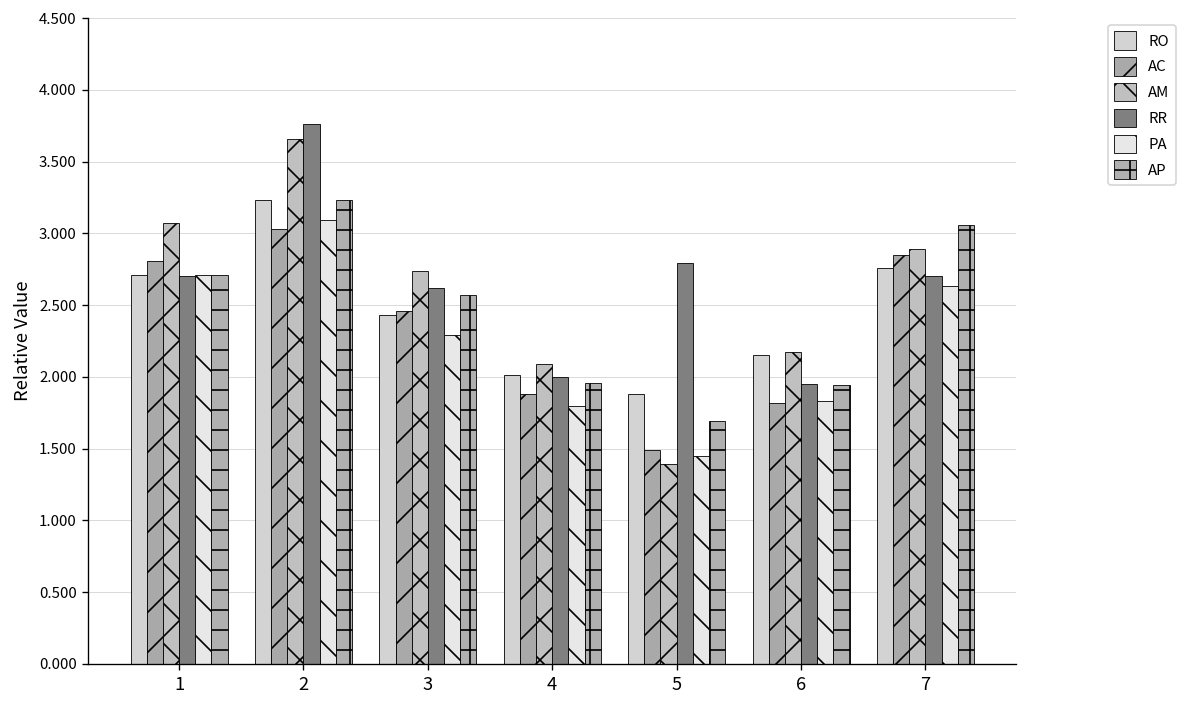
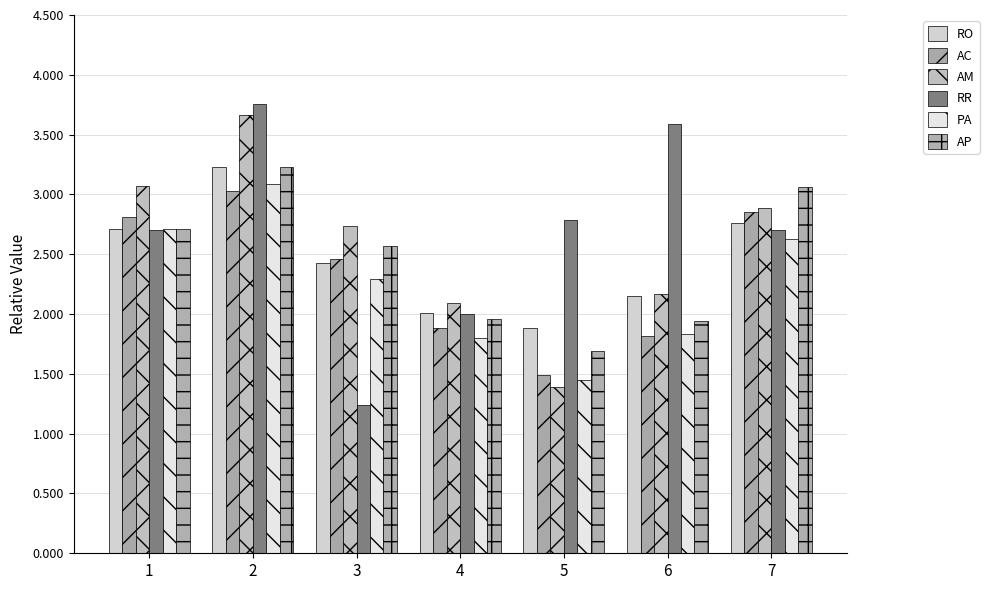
RR, 3: 2.62 -> 1.24
RR, 6: 1.95 -> 3.59
